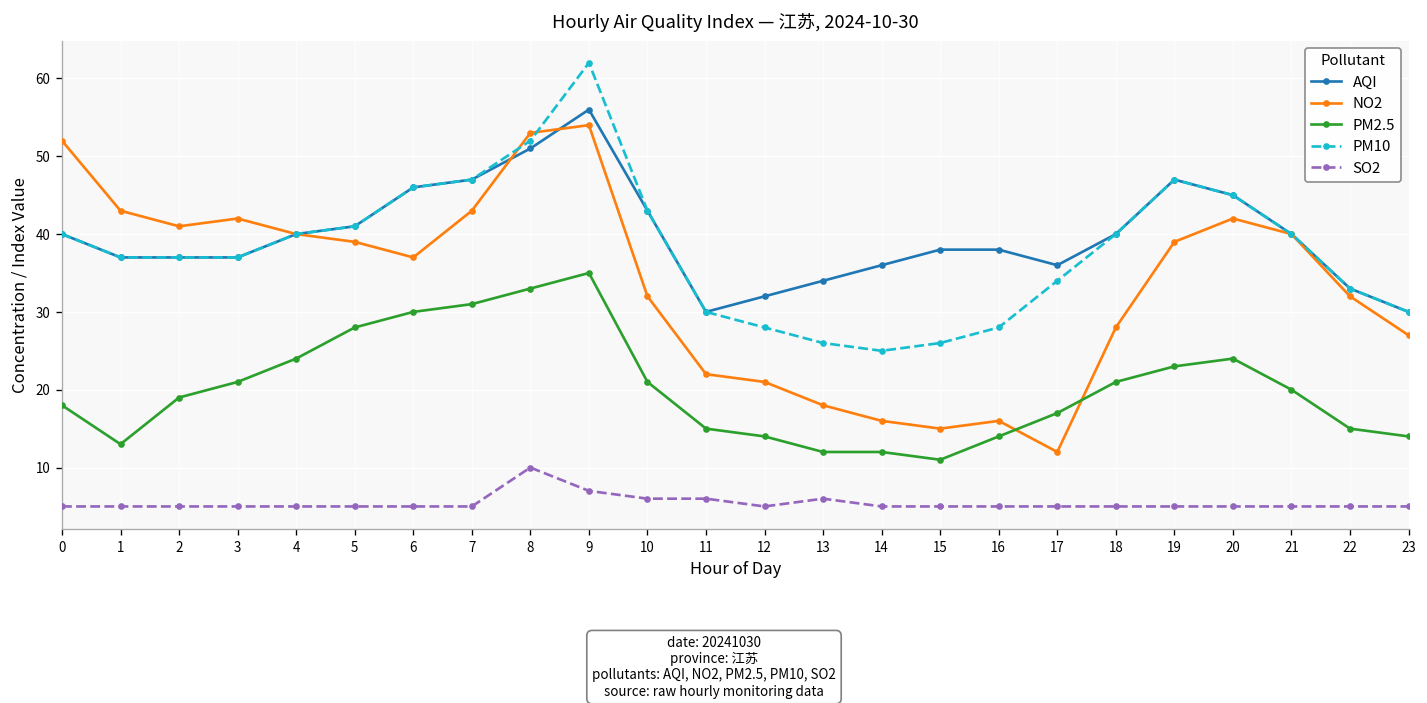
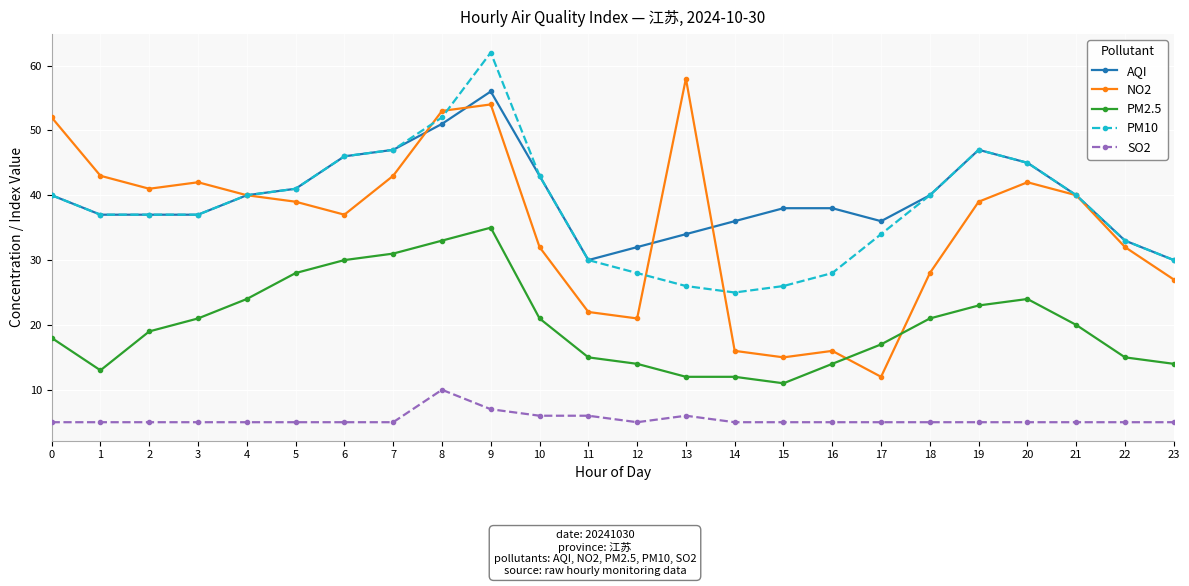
NO2, 13: 18 -> 58
